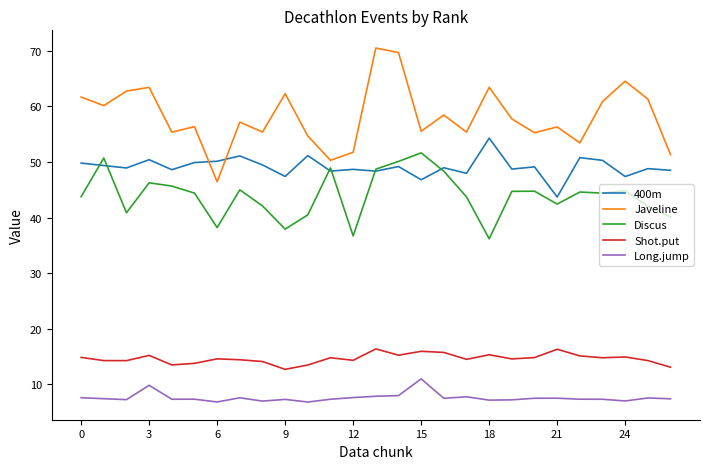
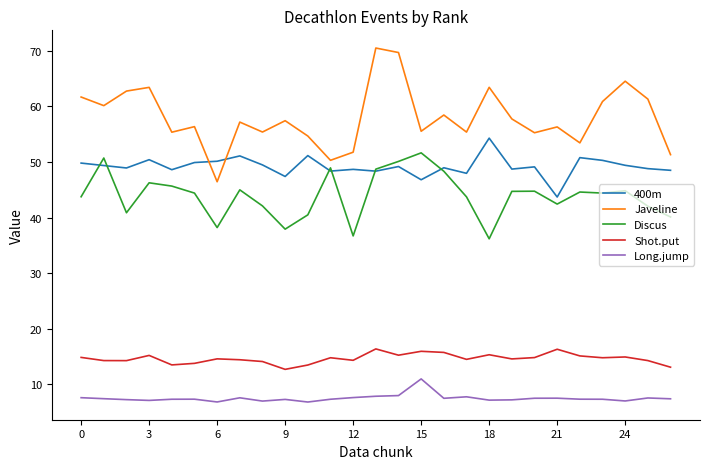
Long.jump, 3: 10 -> 7
Javeline, 9: 62 -> 57
400m, 24: 47 -> 49
